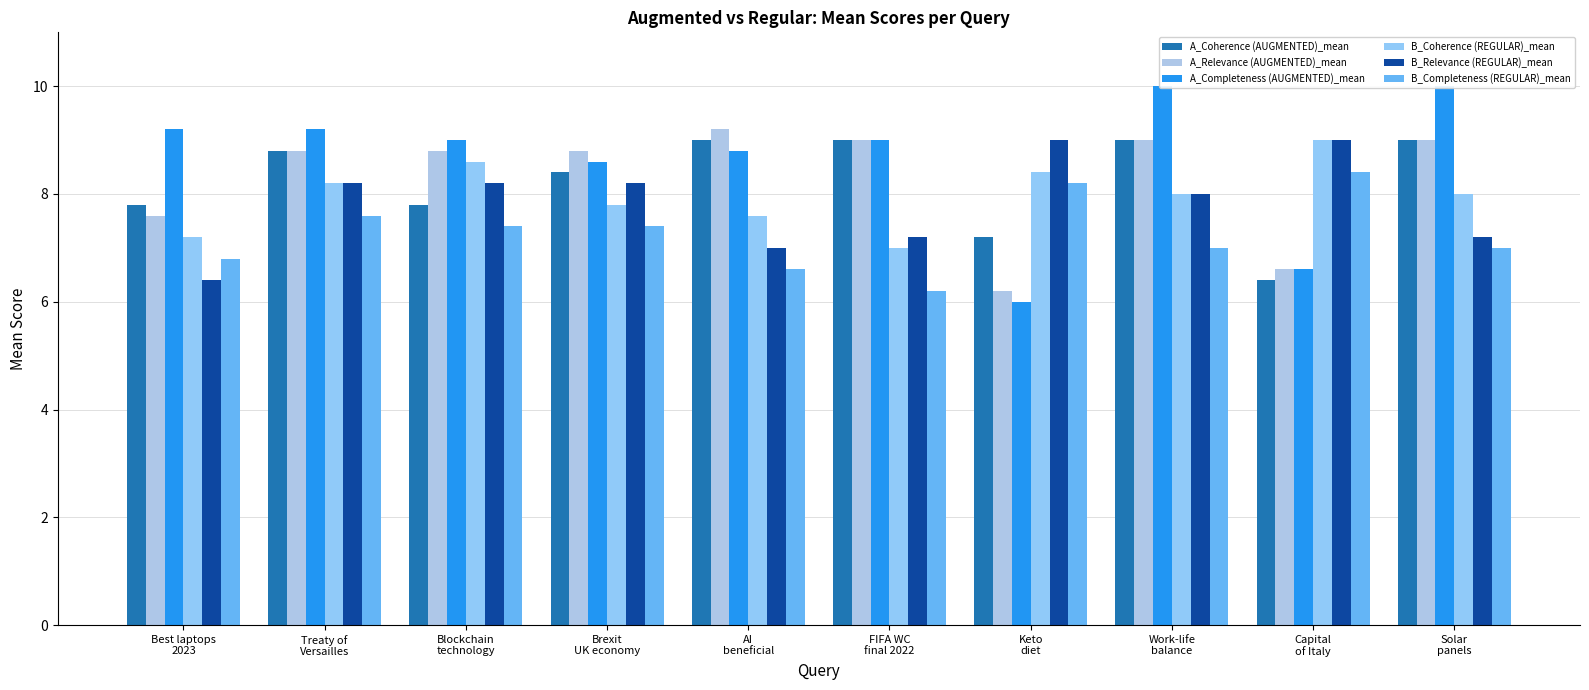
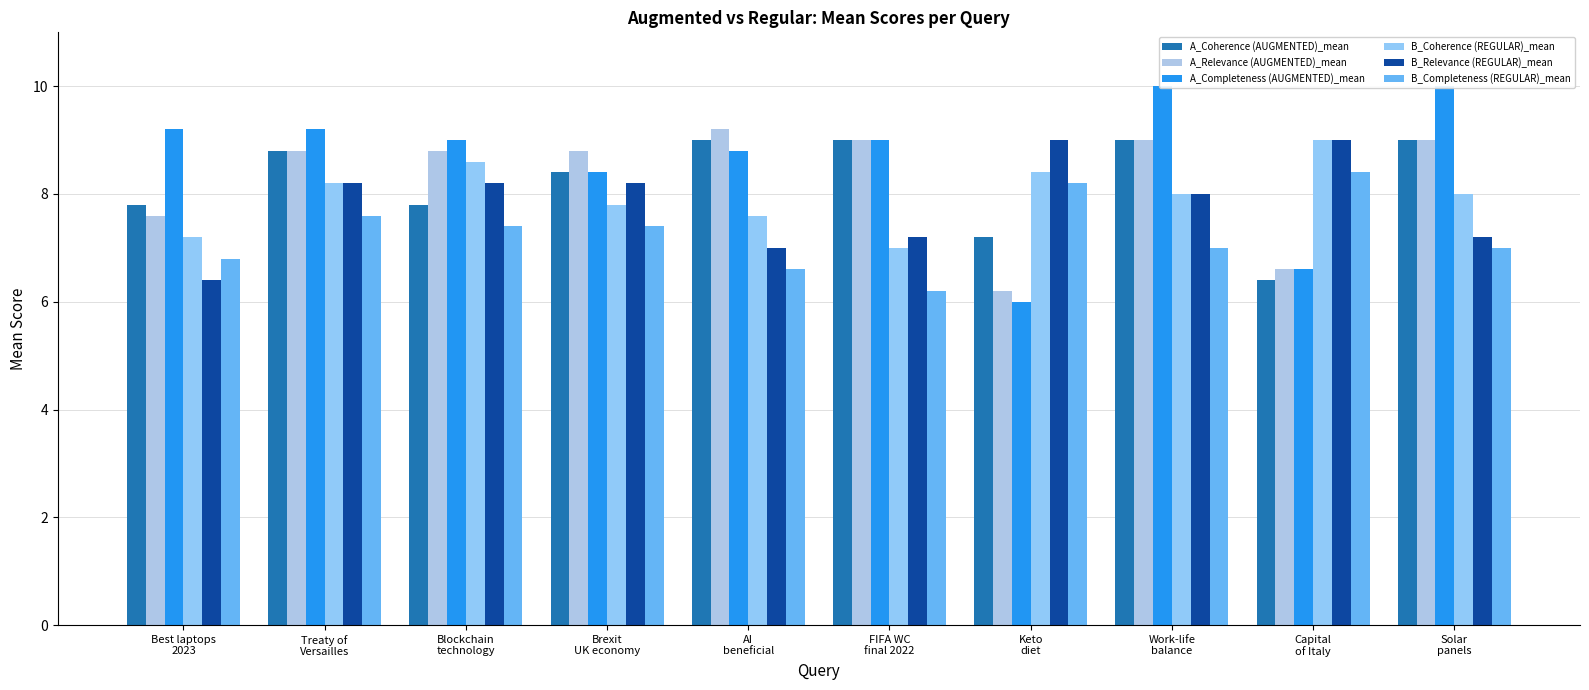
A_Completeness (AUGMENTED)_mean, Brexit UK economy: 8.6 -> 8.4
